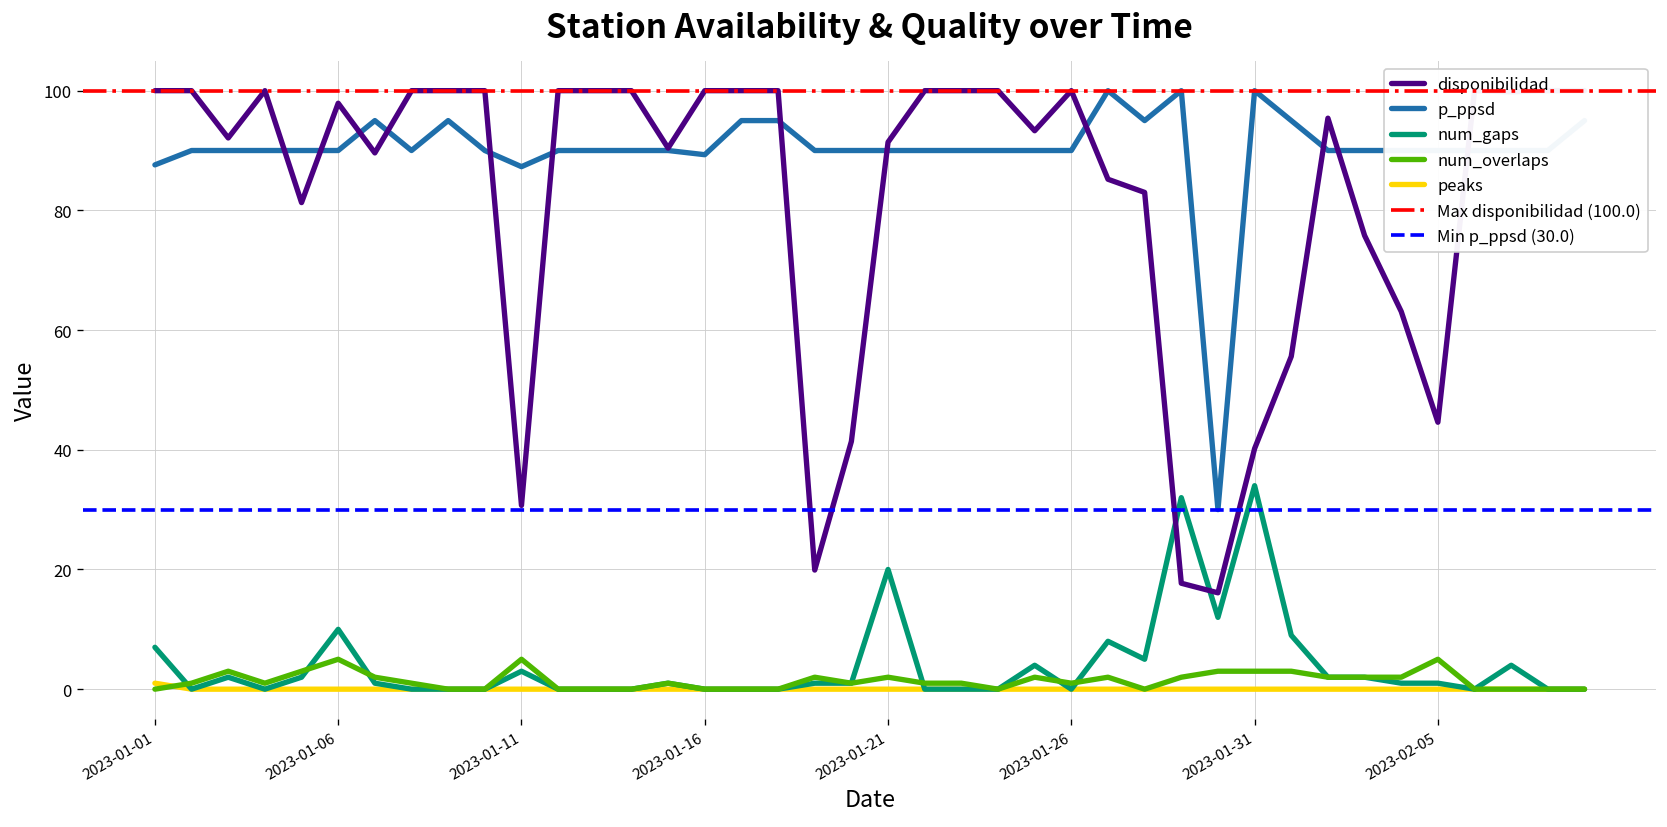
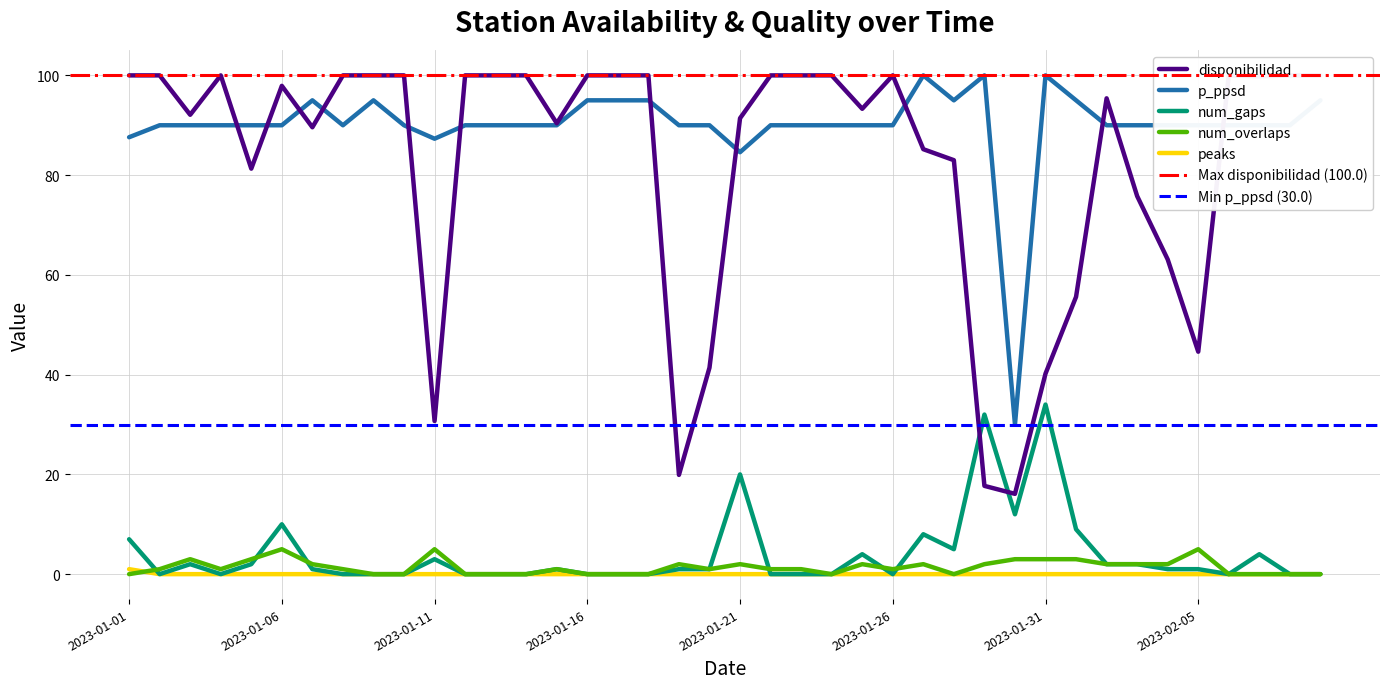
p_ppsd, 2023-01-16: 89 -> 95
p_ppsd, 2023-01-21: 90 -> 85
